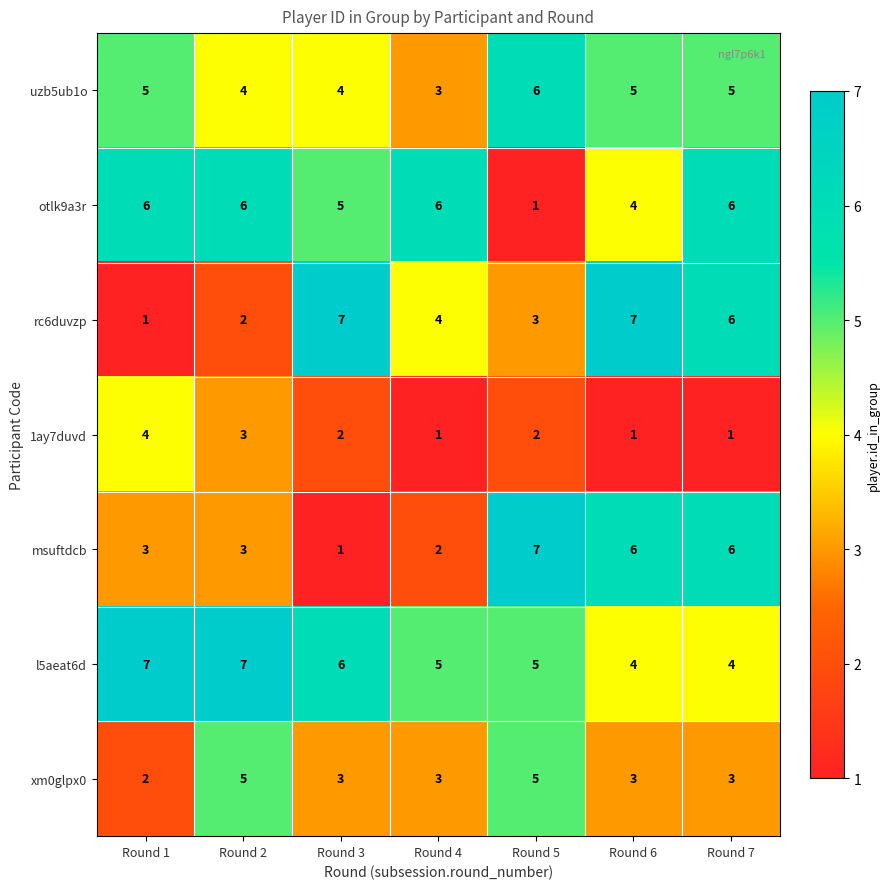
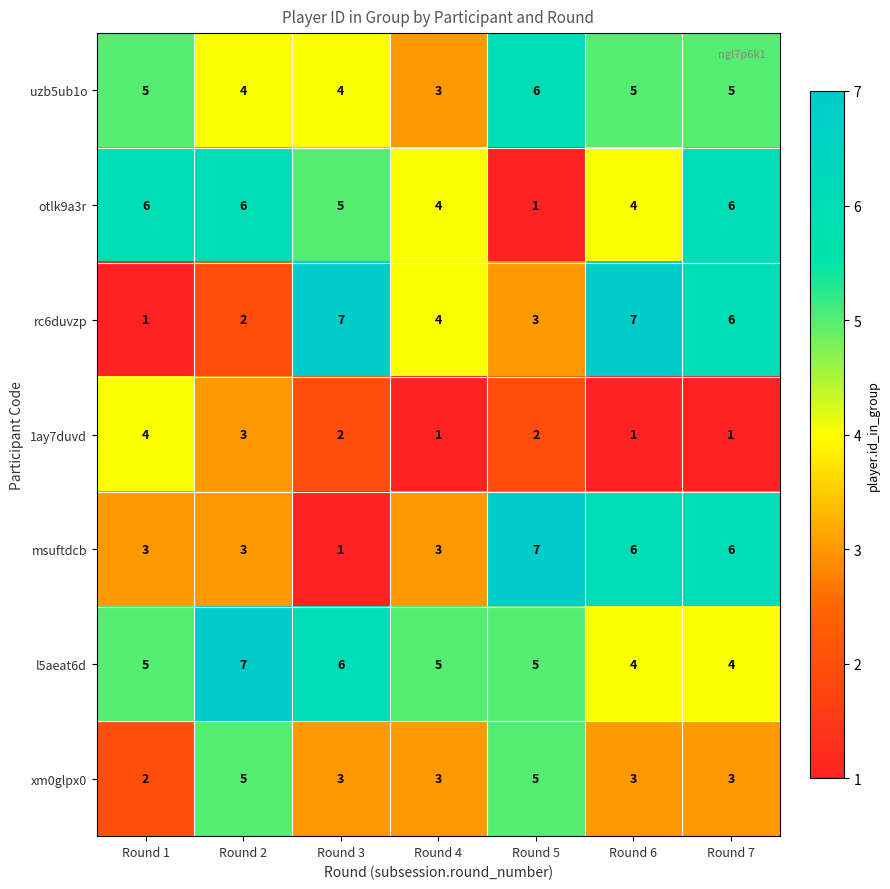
otlk9a3r, Round 4: 6 -> 4
msuftdcb, Round 4: 2 -> 3
l5aeat6d, Round 1: 7 -> 5
